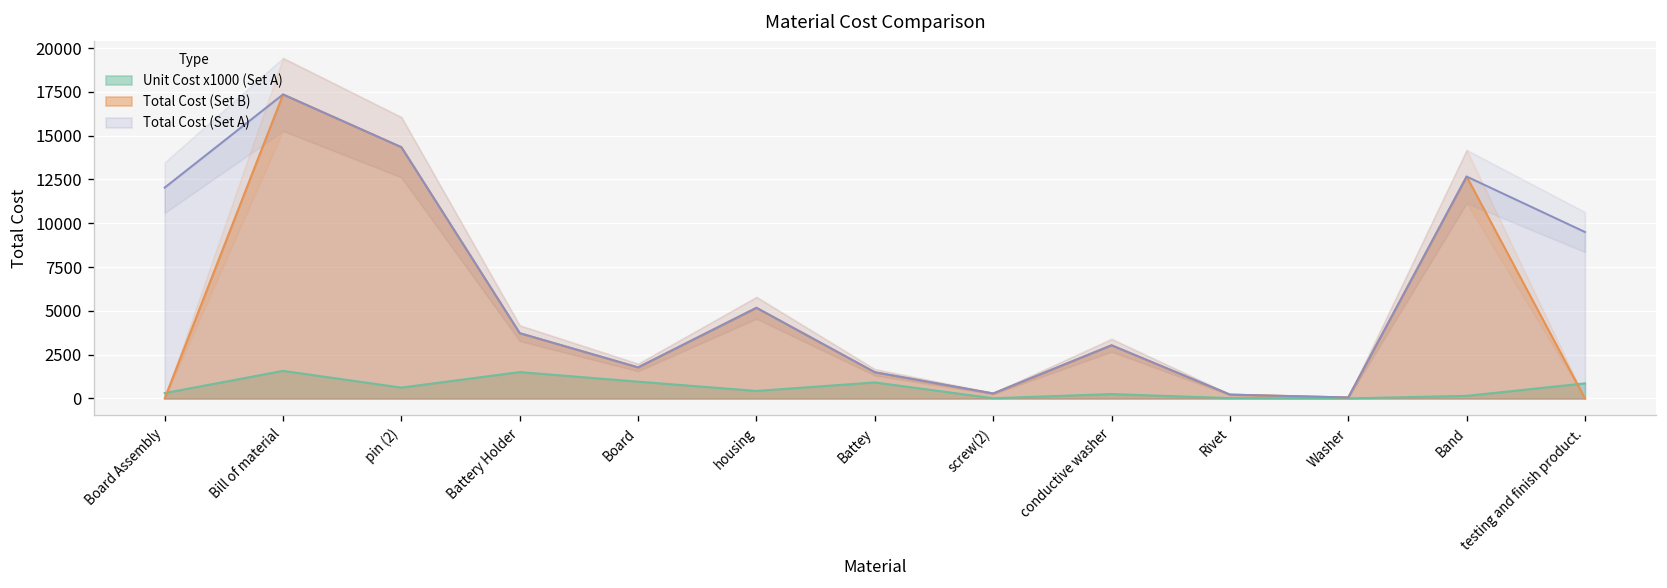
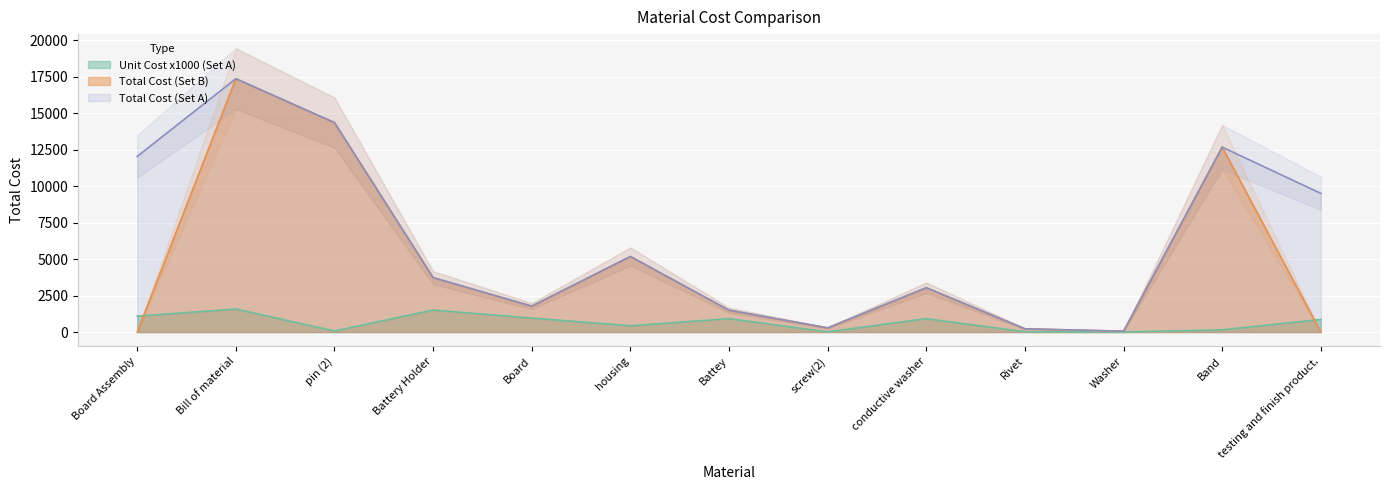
Unit Cost x1000 (Set A), Board Assembly: 300 -> 1100
Unit Cost x1000 (Set A), pin (2): 600 -> 100
Unit Cost x1000 (Set A), conductive washer: 300 -> 900
